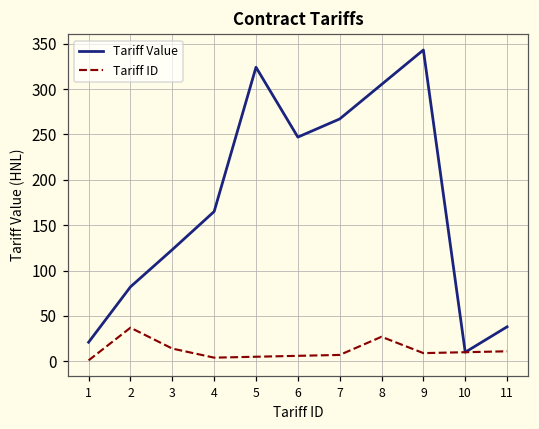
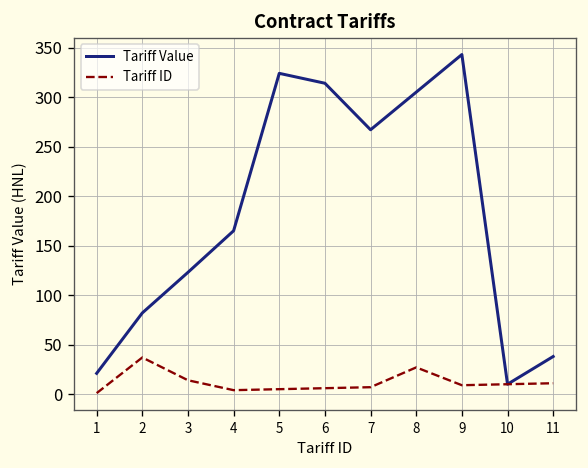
Tariff Value, 6: 250 -> 310
